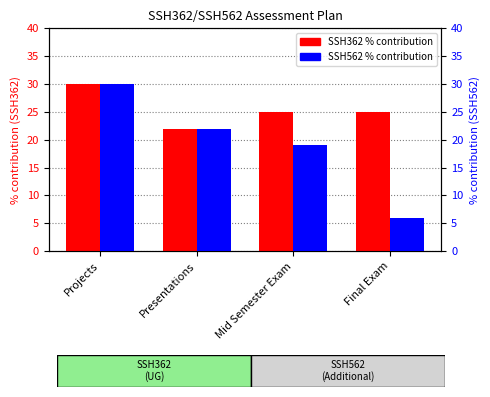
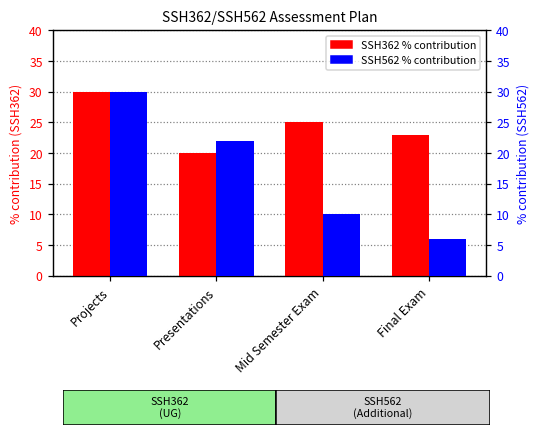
SSH362 % contribution, Presentations: 22 -> 20
SSH362 % contribution, Final Exam: 25 -> 23
SSH562 % contribution, Mid Semester Exam: 19 -> 10
